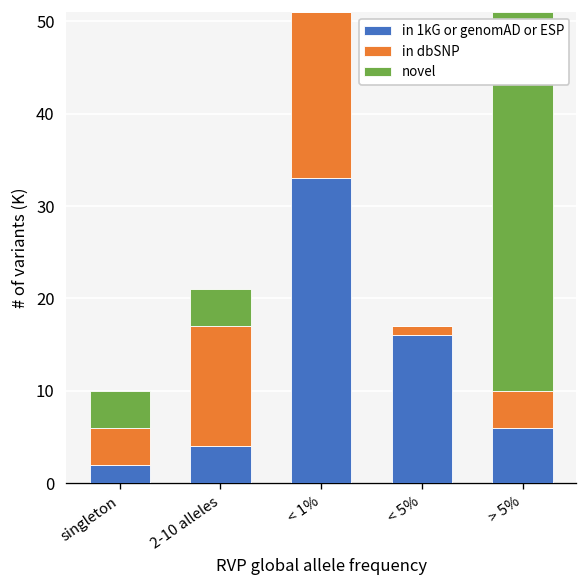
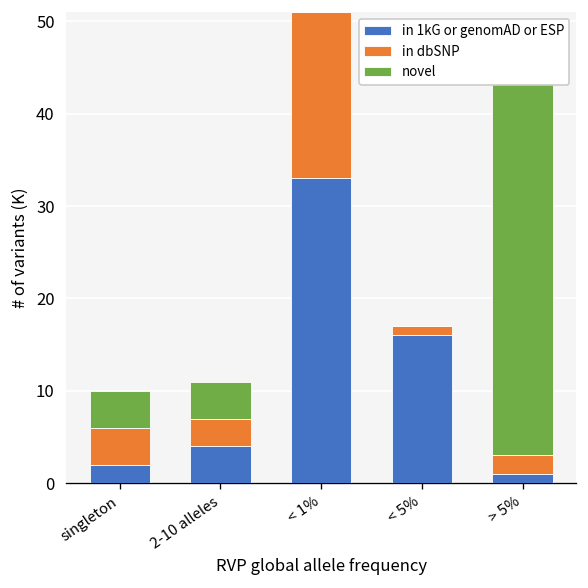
in dbSNP, 2-10 alleles: 13 -> 3
in 1kG or genomAD or ESP, > 5%: 6 -> 1
in dbSNP, > 5%: 4 -> 2
